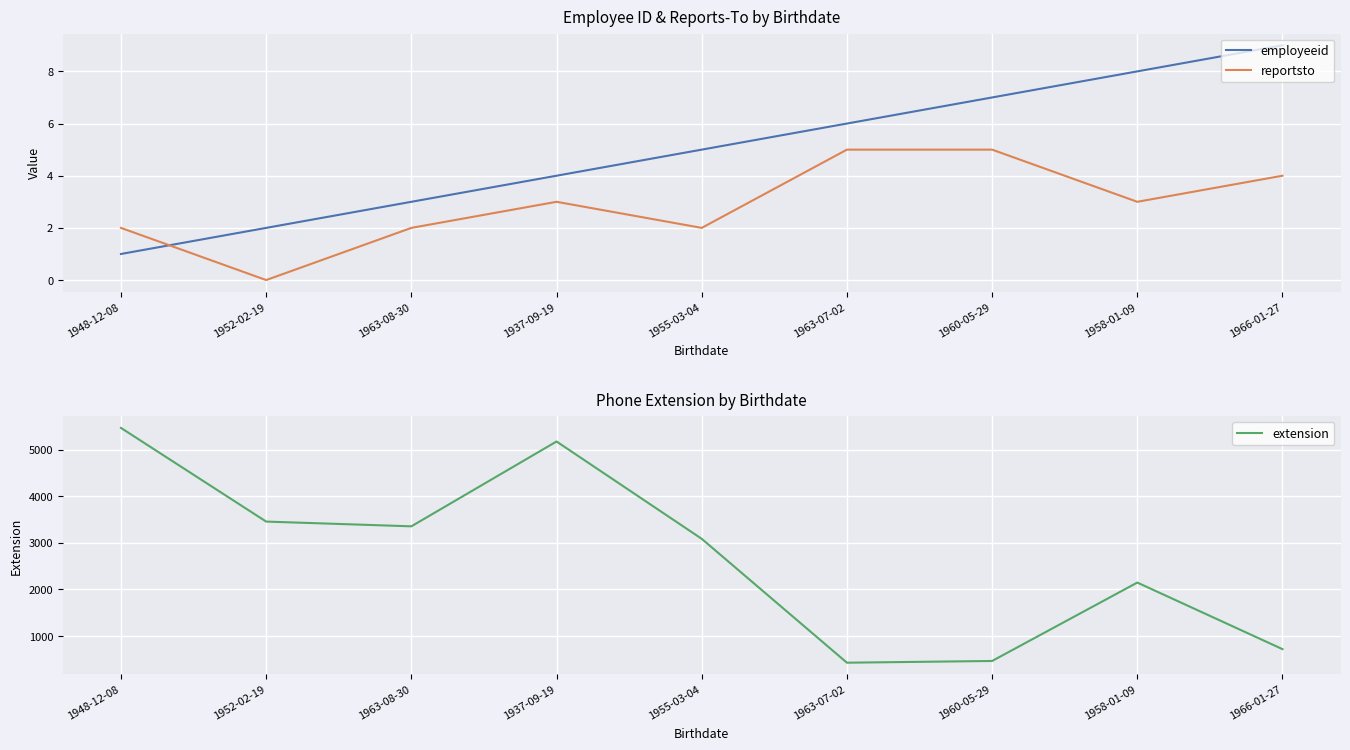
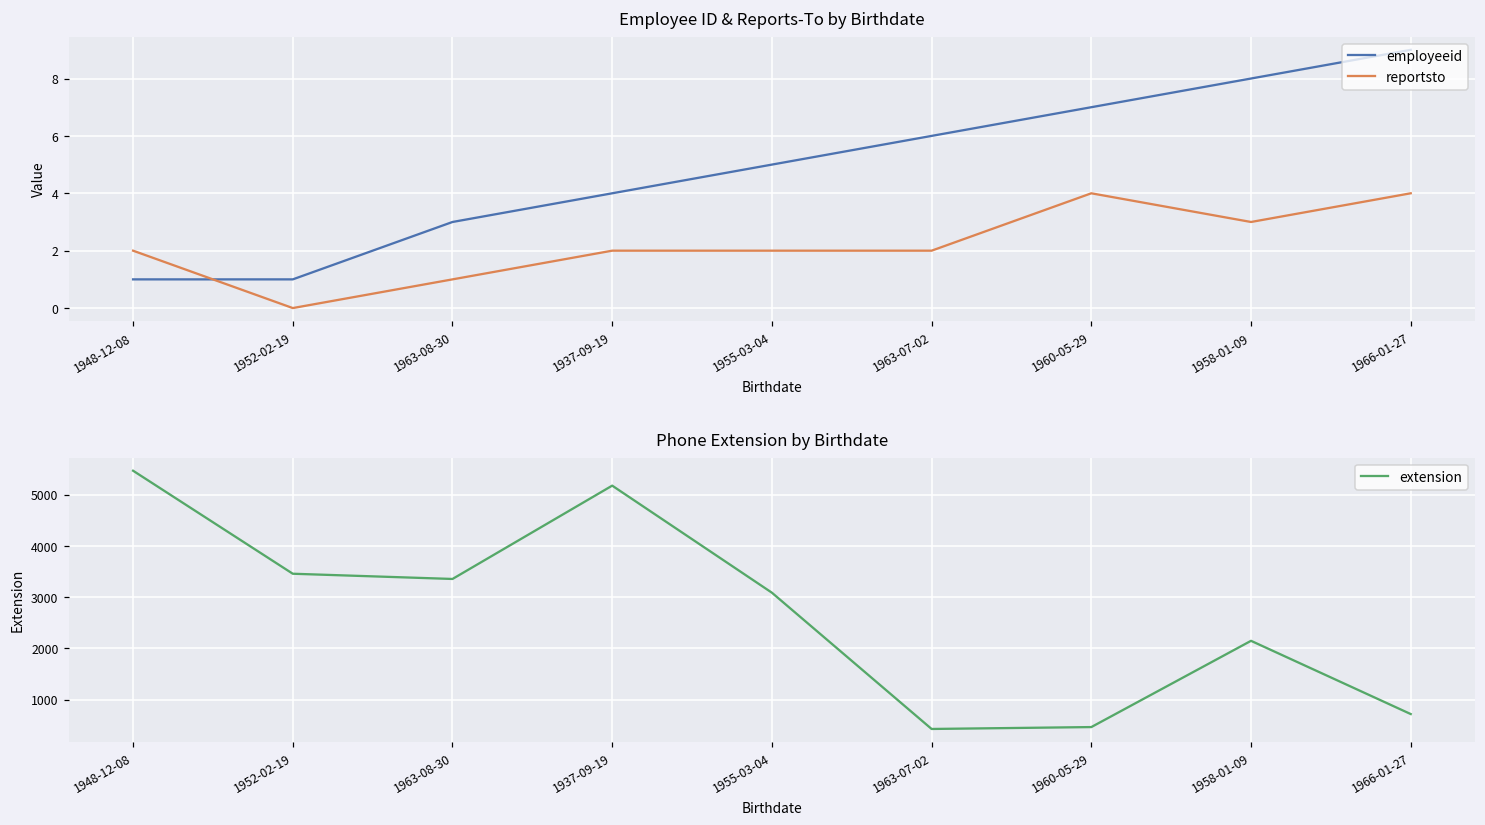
Employee ID & Reports-To by Birthdate, employeeid, 1952-02-19: 2 -> 1
Employee ID & Reports-To by Birthdate, reportsto, 1963-08-30: 2 -> 1
Employee ID & Reports-To by Birthdate, reportsto, 1937-09-19: 3 -> 2
Employee ID & Reports-To by Birthdate, reportsto, 1963-07-02: 5 -> 2
Employee ID & Reports-To by Birthdate, reportsto, 1960-05-29: 5 -> 4
